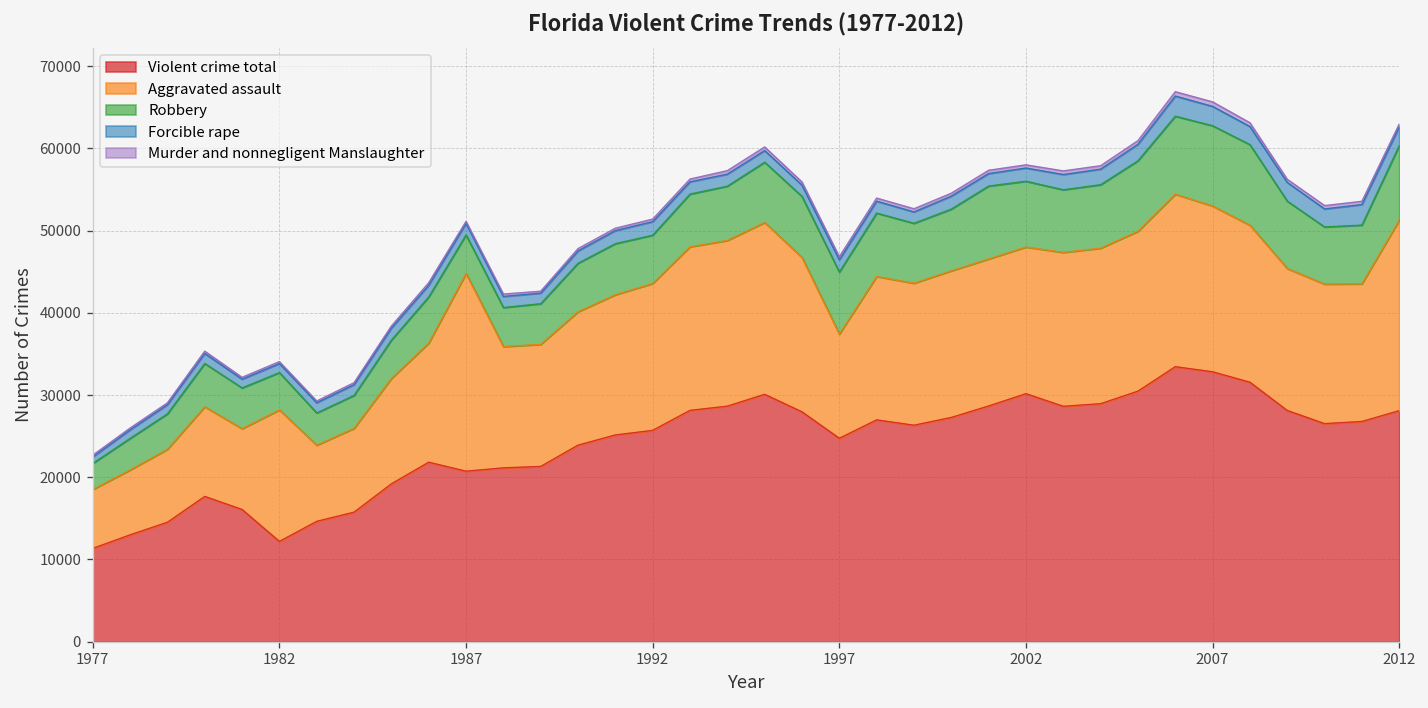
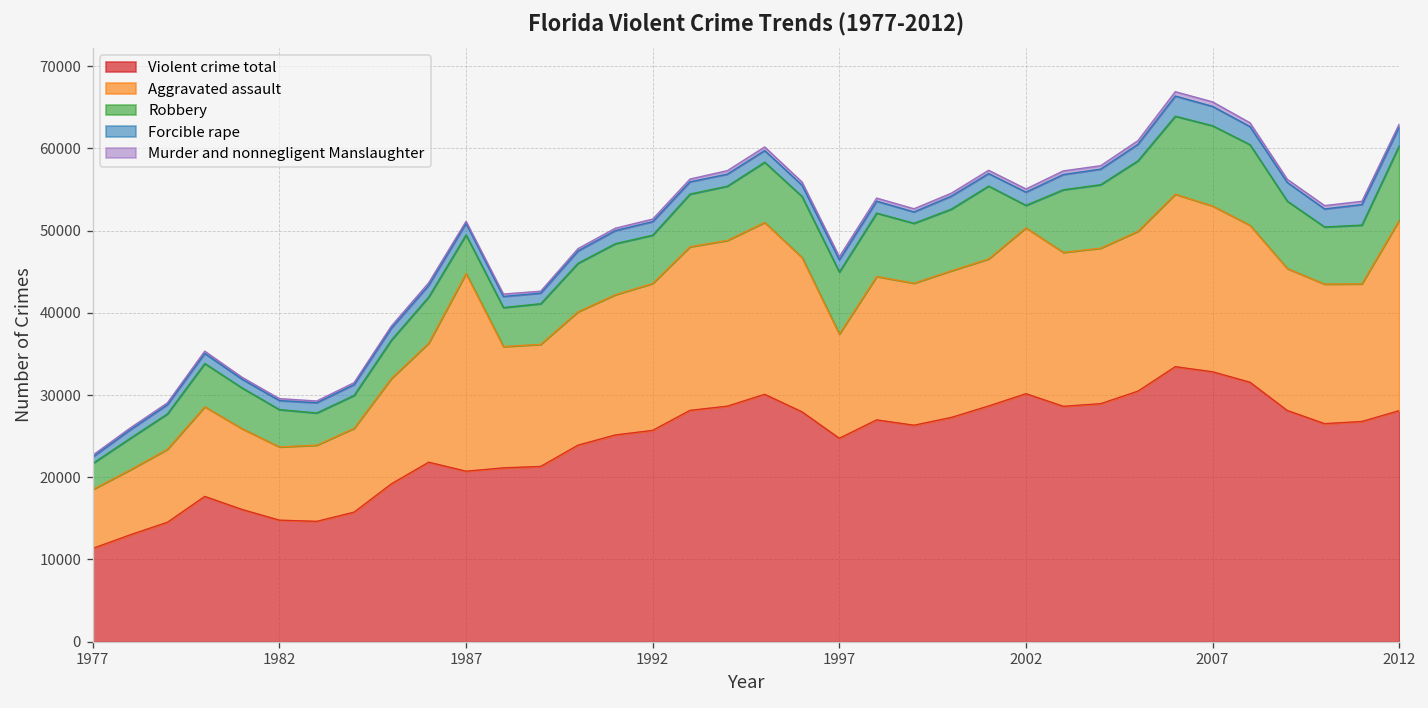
Violent crime total, 1982: 12000 -> 15000
Aggravated assault, 1982: 16000 -> 9000
Aggravated assault, 2002: 18000 -> 20000
Robbery, 2002: 8000 -> 3000
